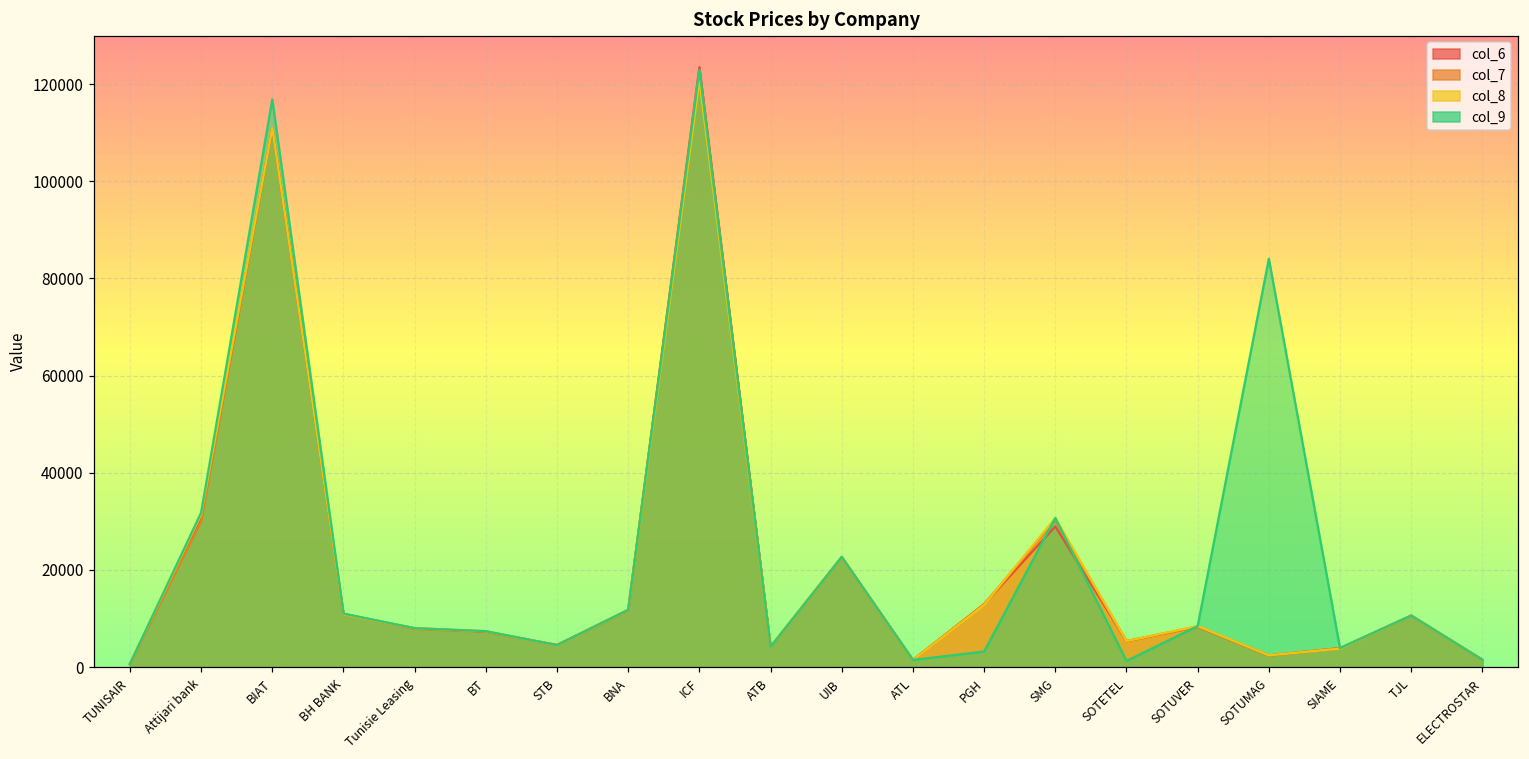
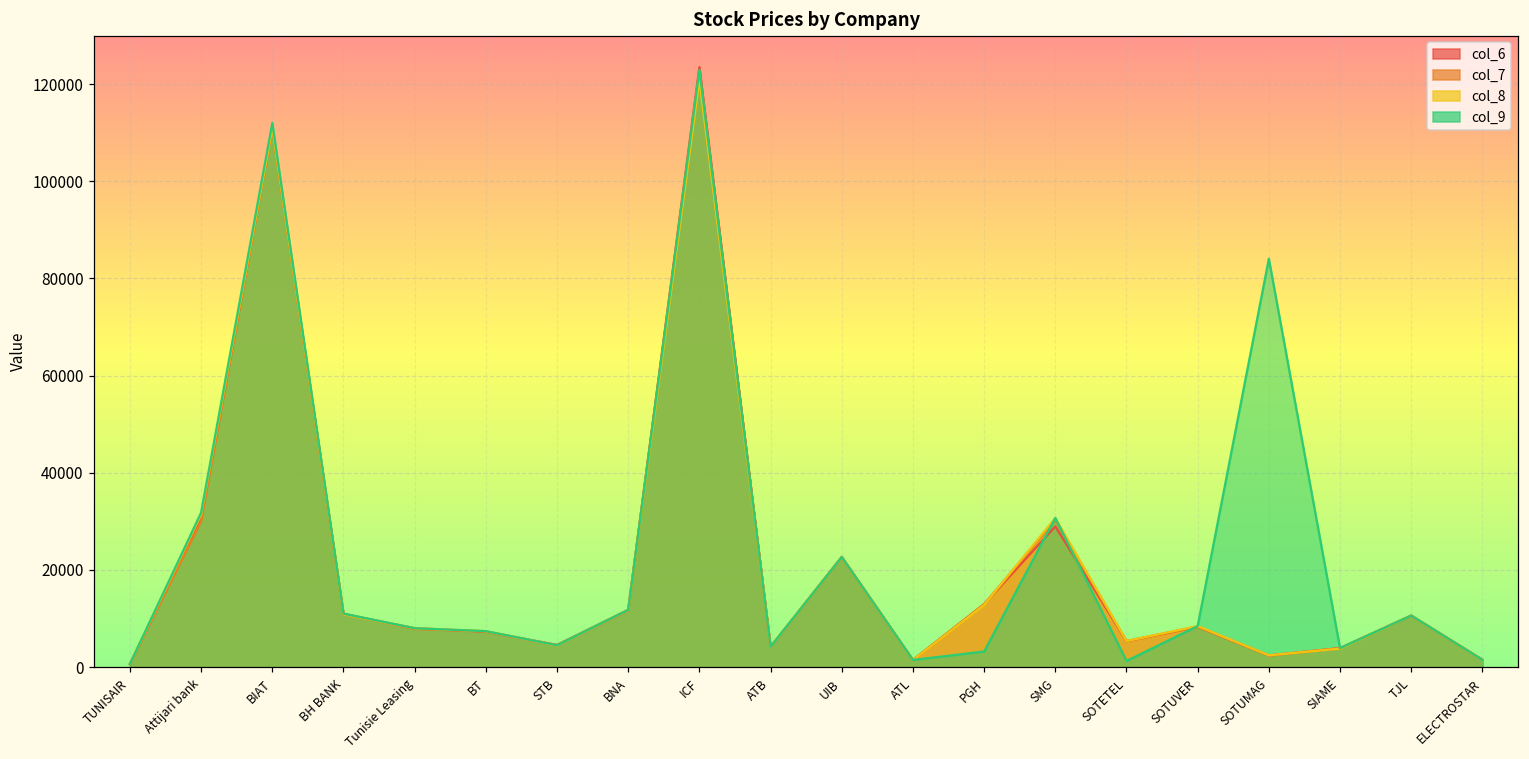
col_9, BIAT: 117000 -> 112000
